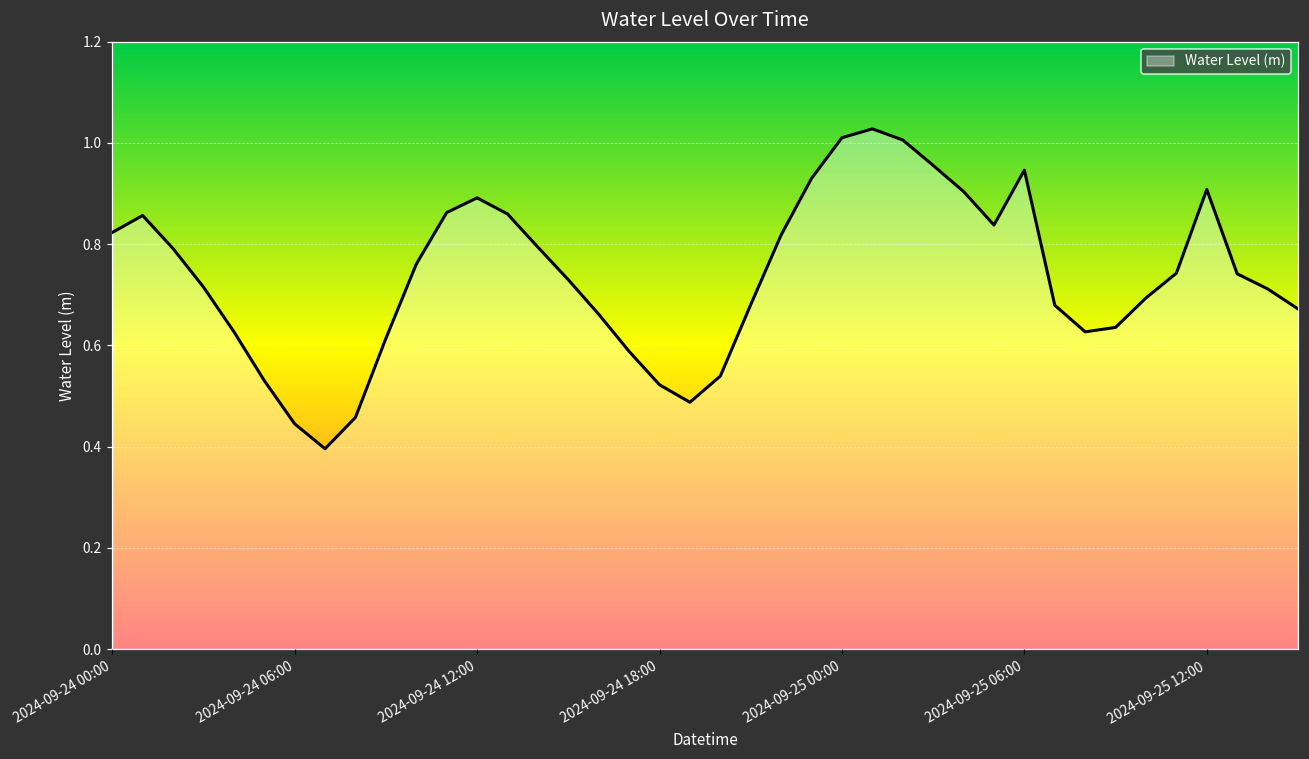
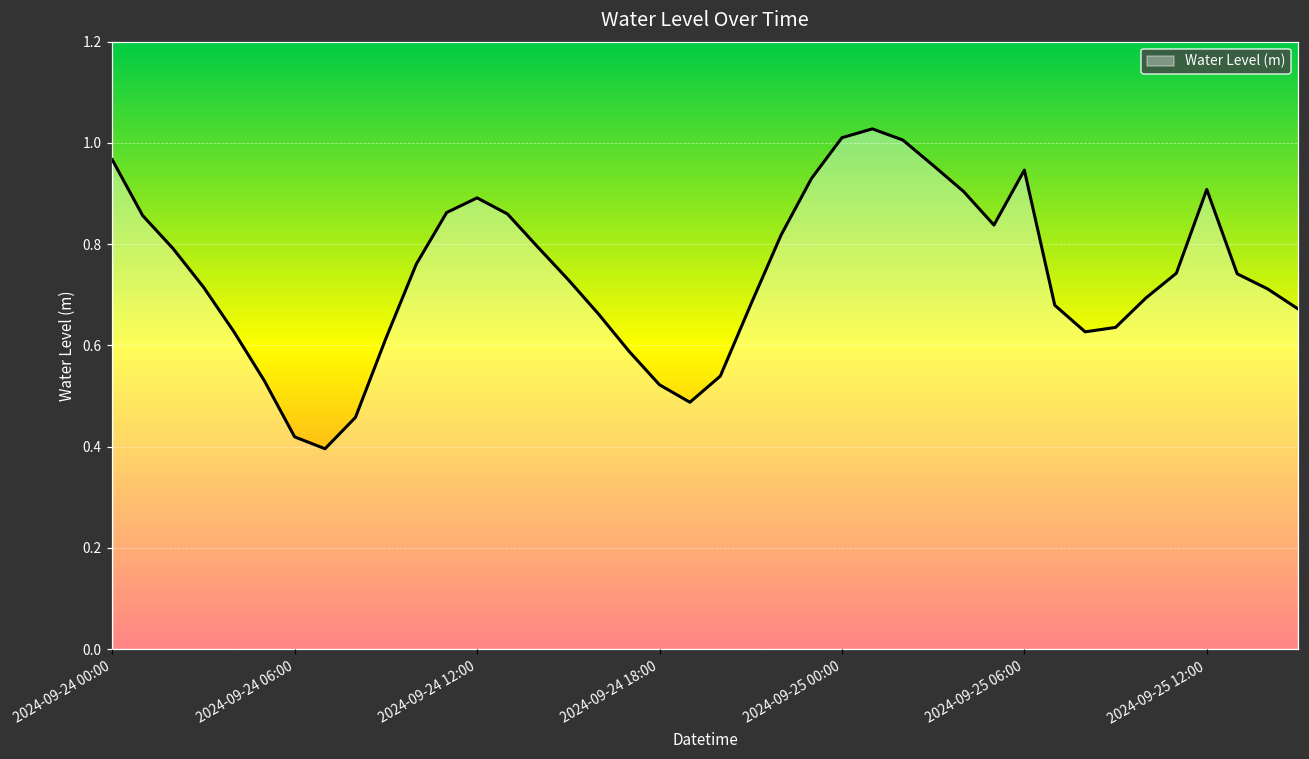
2024-09-24 00:00: 0.82 -> 0.97
2024-09-24 06:00: 0.45 -> 0.42
